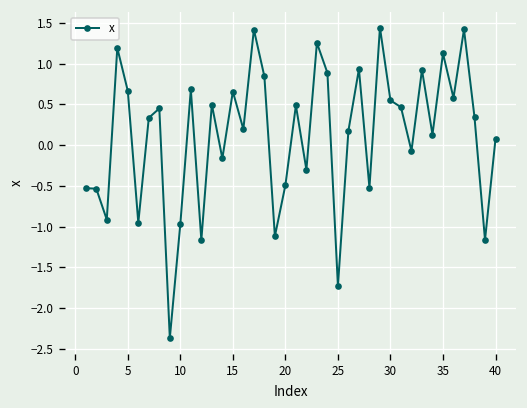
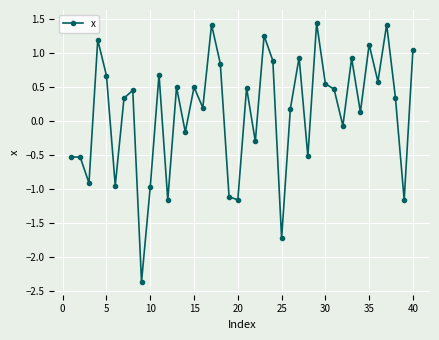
15: 0.7 -> 0.5
20: -0.5 -> -1.2
40: 0.1 -> 1.0
